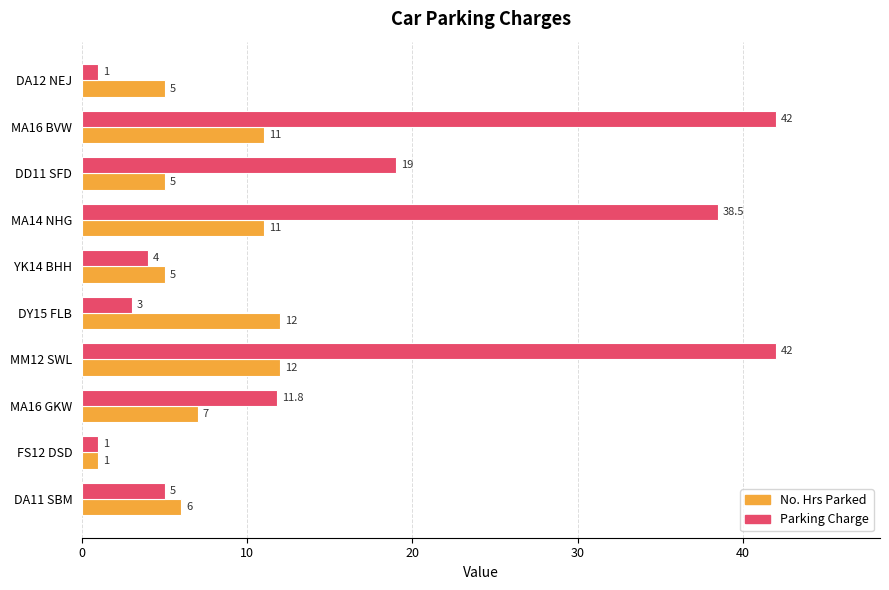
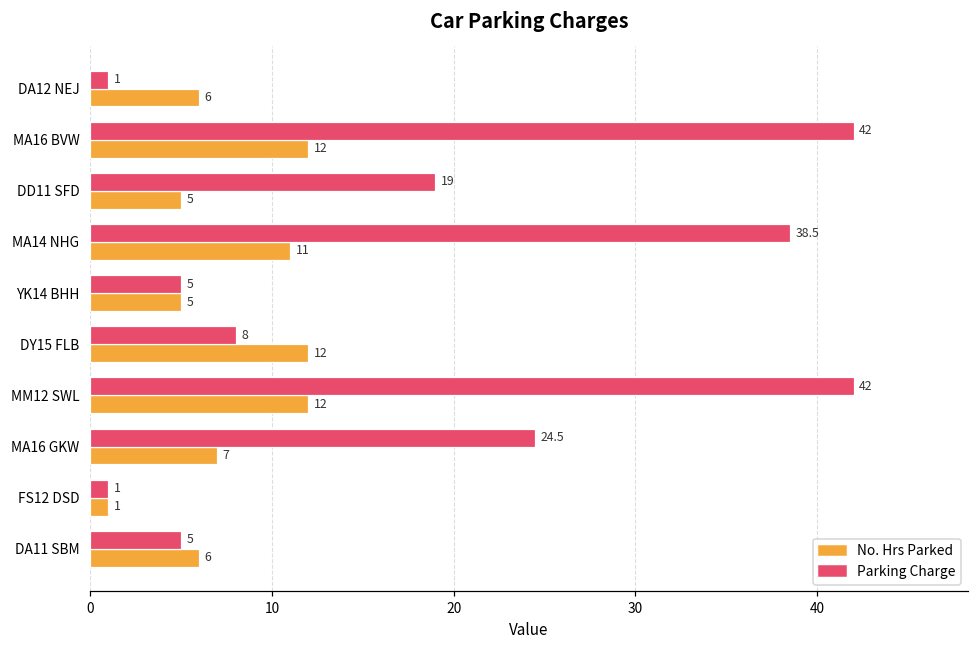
No. Hrs Parked, DA12 NEJ: 5 -> 6
No. Hrs Parked, MA16 BVW: 11 -> 12
Parking Charge, YK14 BHH: 4 -> 5
Parking Charge, DY15 FLB: 3 -> 8
Parking Charge, MA16 GKW: 11.8 -> 24.5
